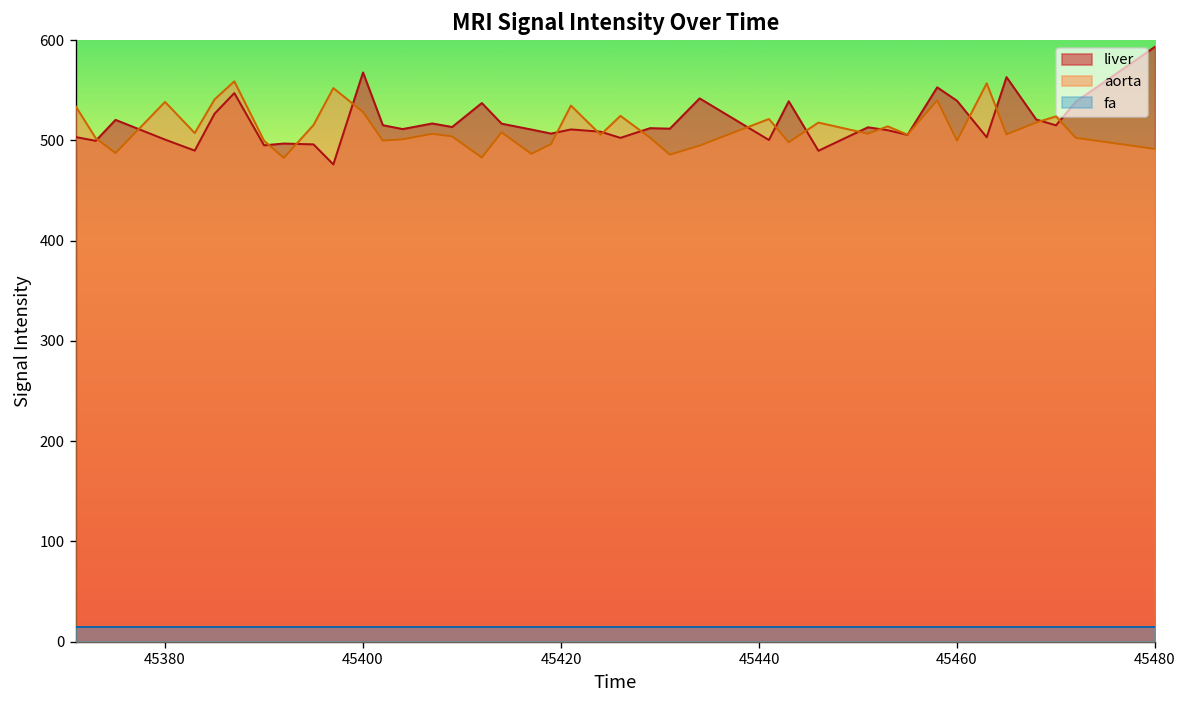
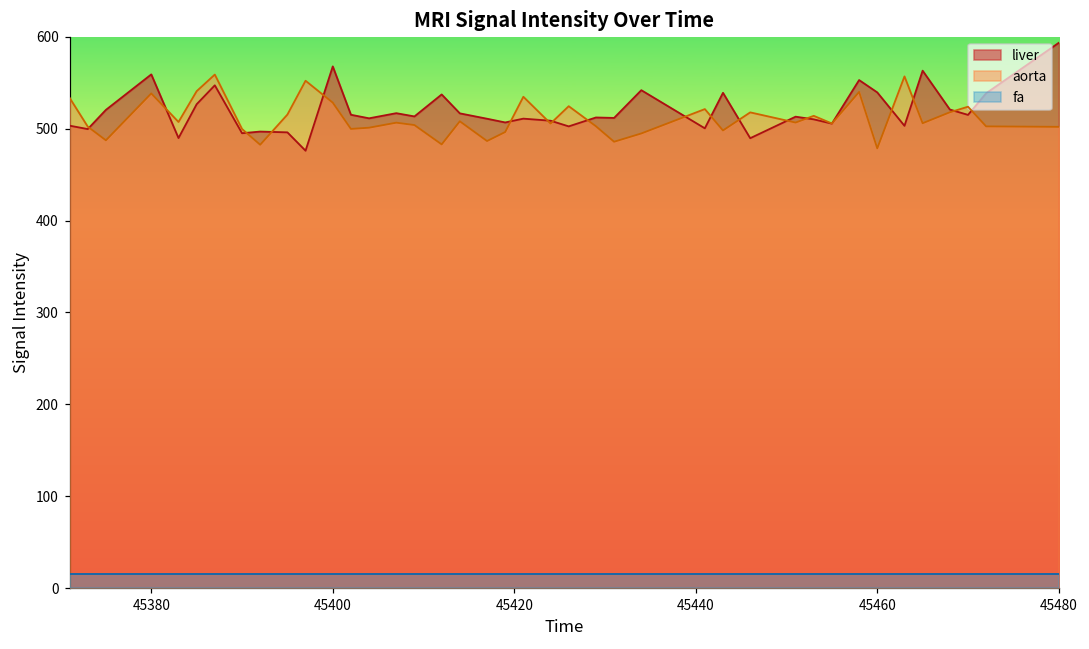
liver, 45380: 500 -> 560
aorta, 45460: 500 -> 480
aorta, 45480: 490 -> 500
